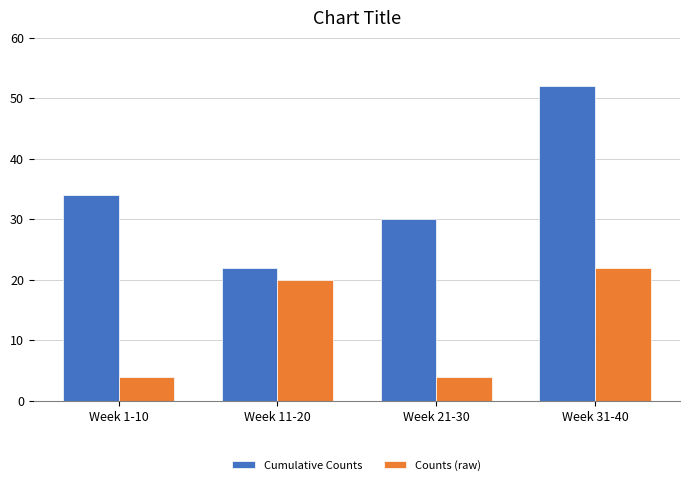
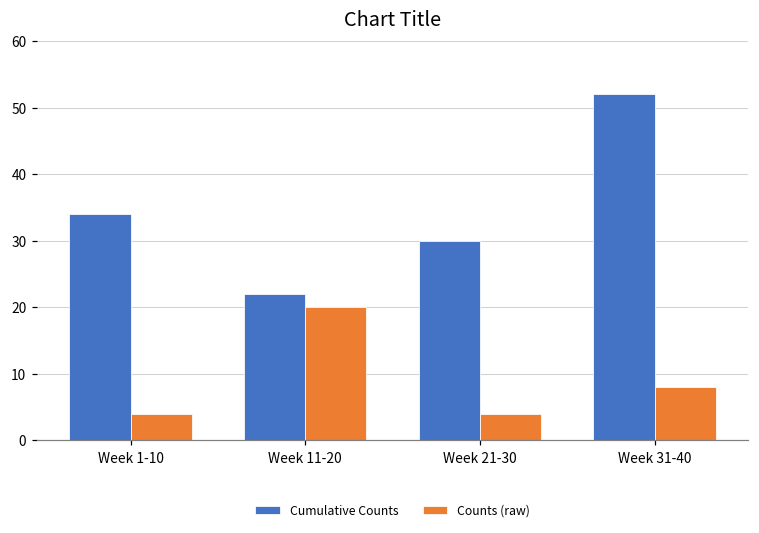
Counts (raw), Week 31-40: 22 -> 8
